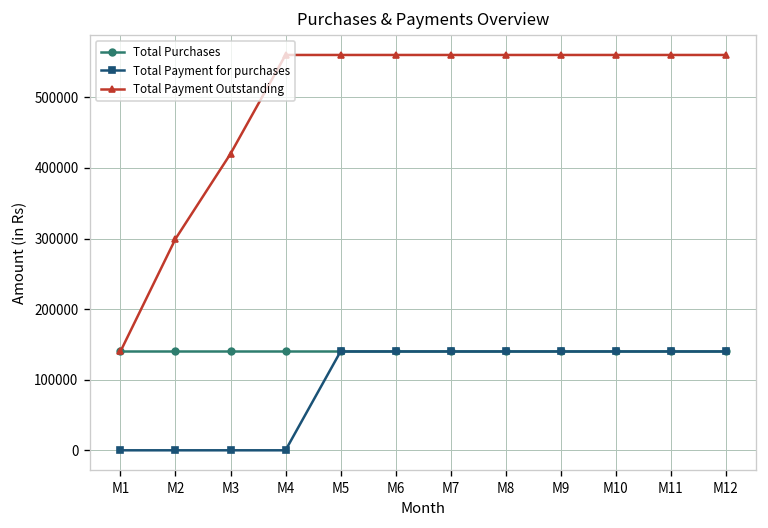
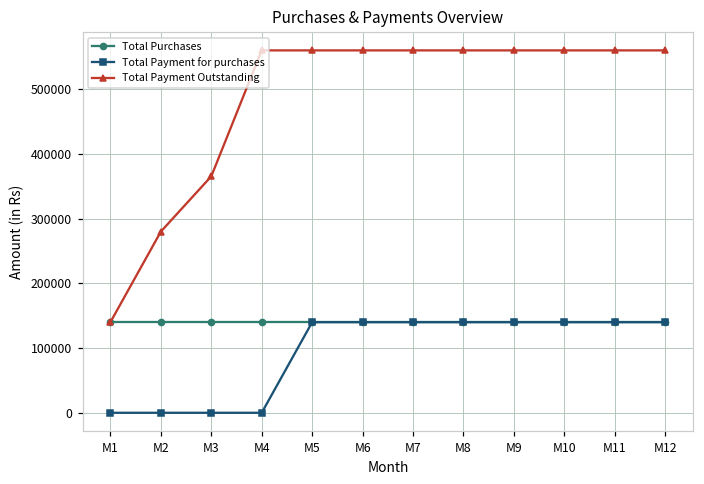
Total Payment Outstanding, M2: 300000 -> 280000
Total Payment Outstanding, M3: 420000 -> 370000
